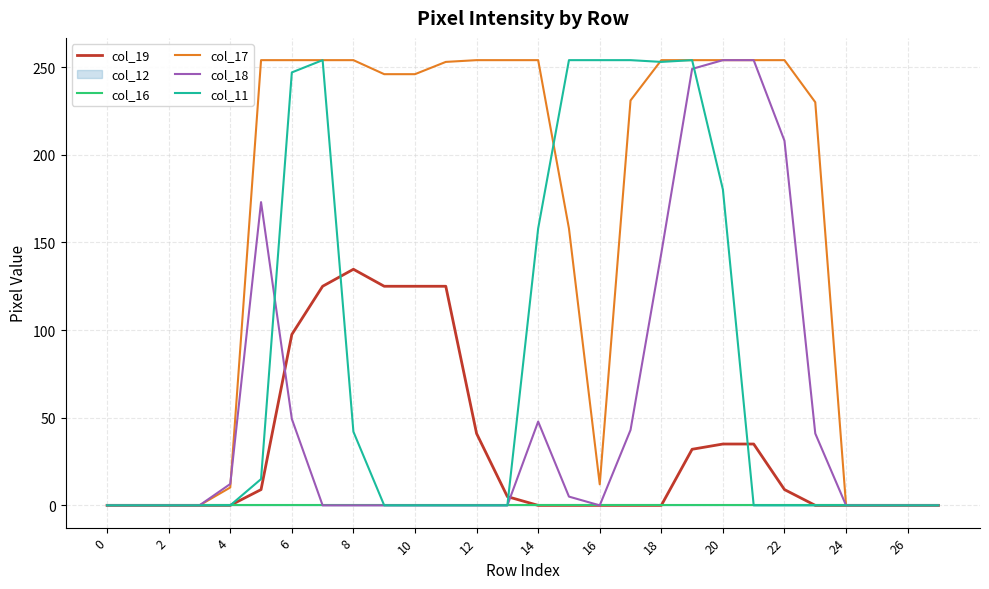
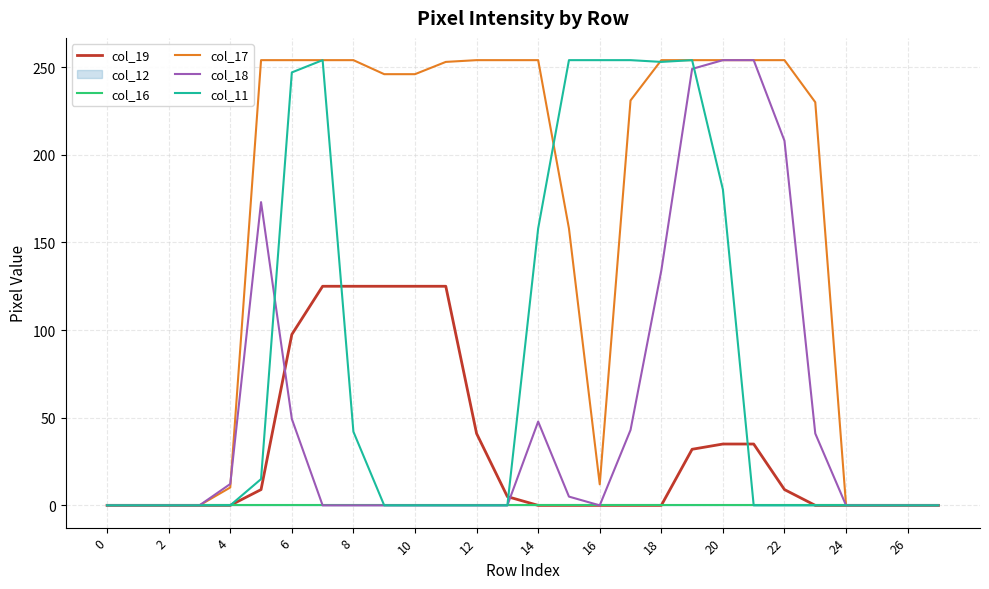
col_19, 8: 135 -> 125
col_18, 18: 144 -> 134
